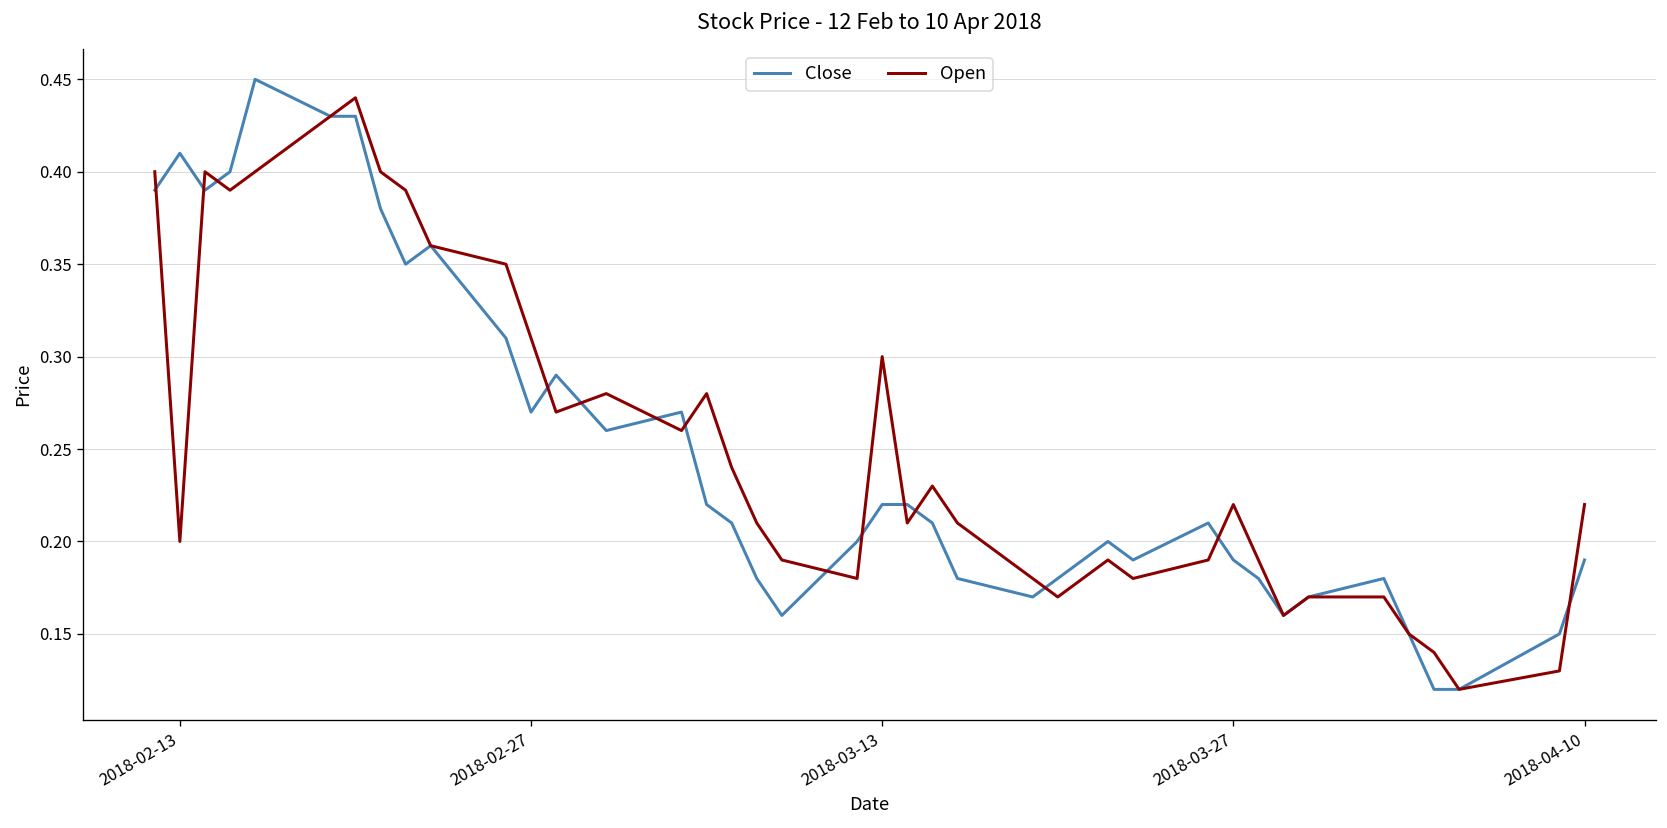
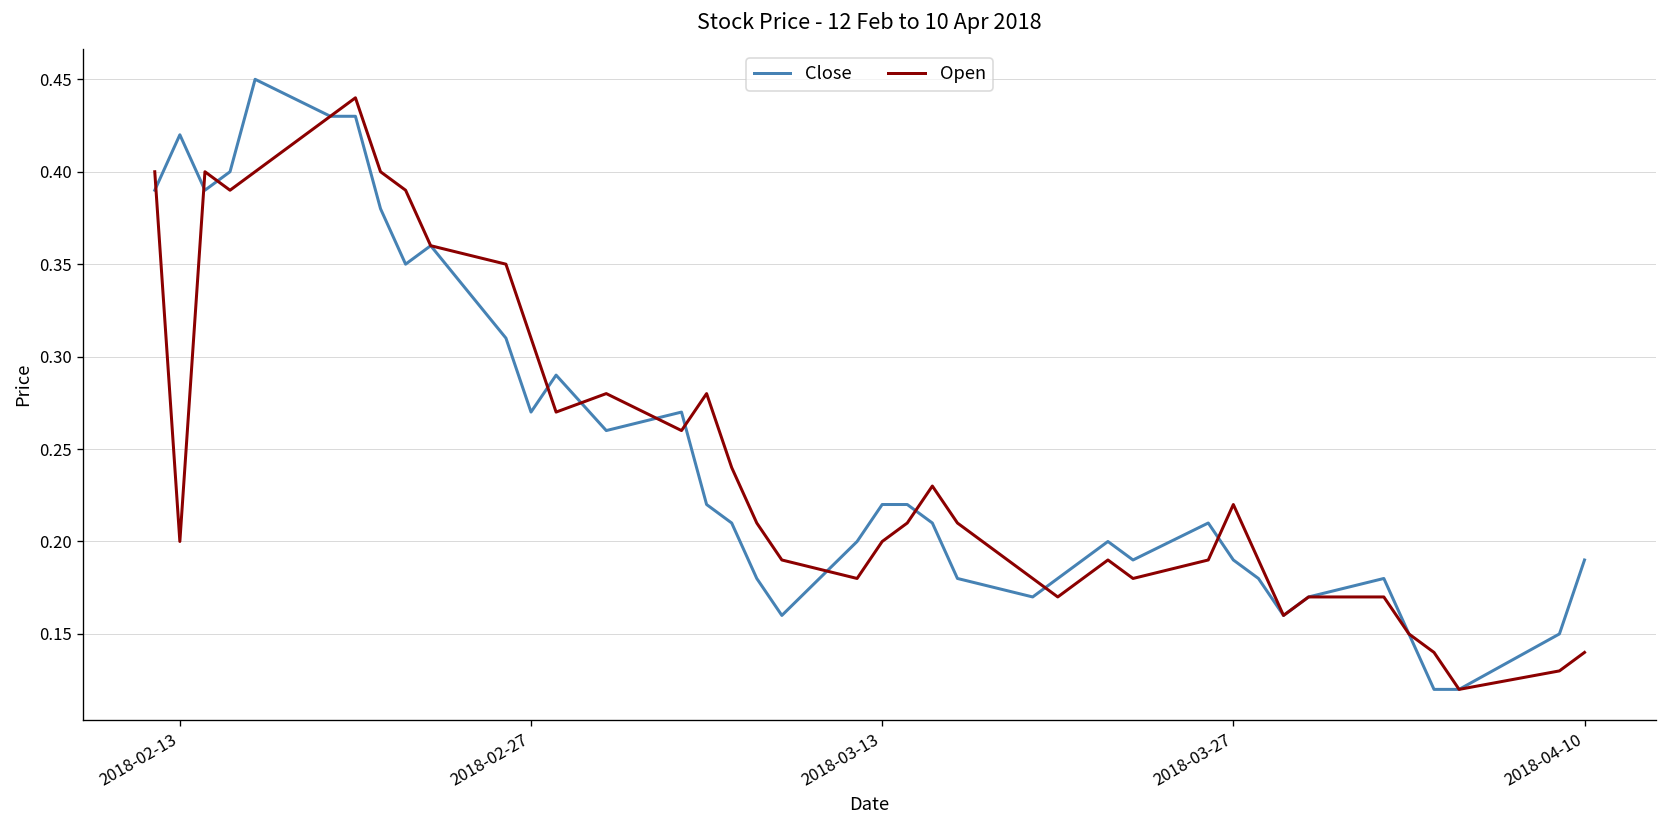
Close, 2018-02-13: 0.41 -> 0.42
Open, 2018-03-13: 0.3 -> 0.2
Open, 2018-04-10: 0.22 -> 0.14
